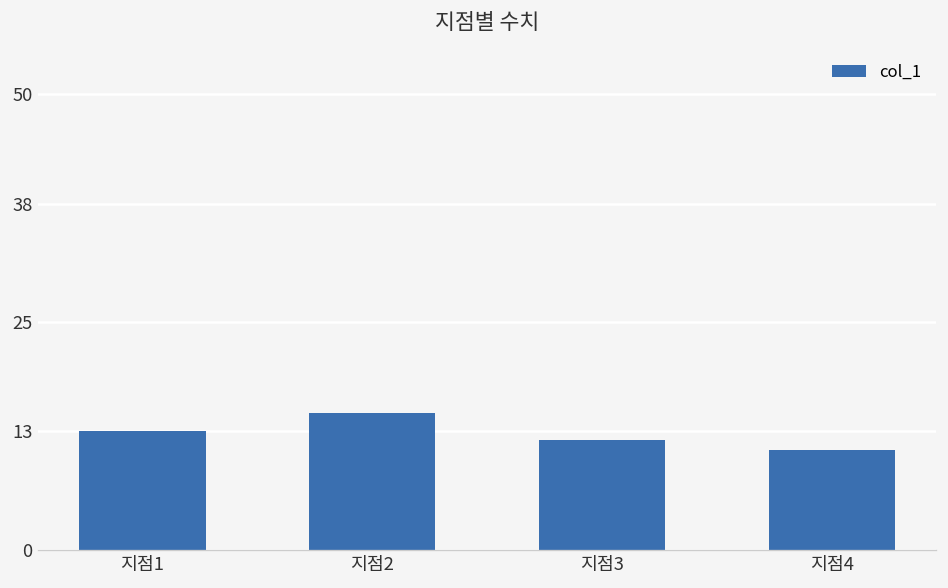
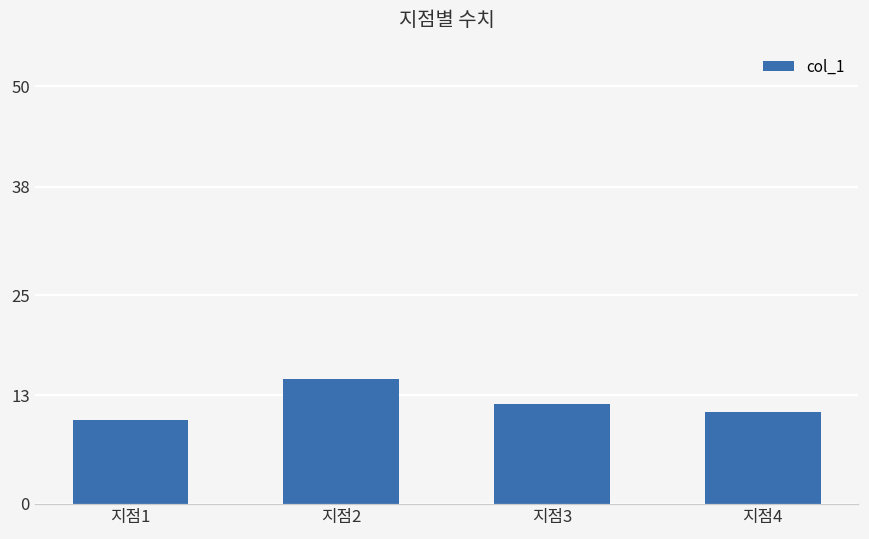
지점1: 13 -> 10
